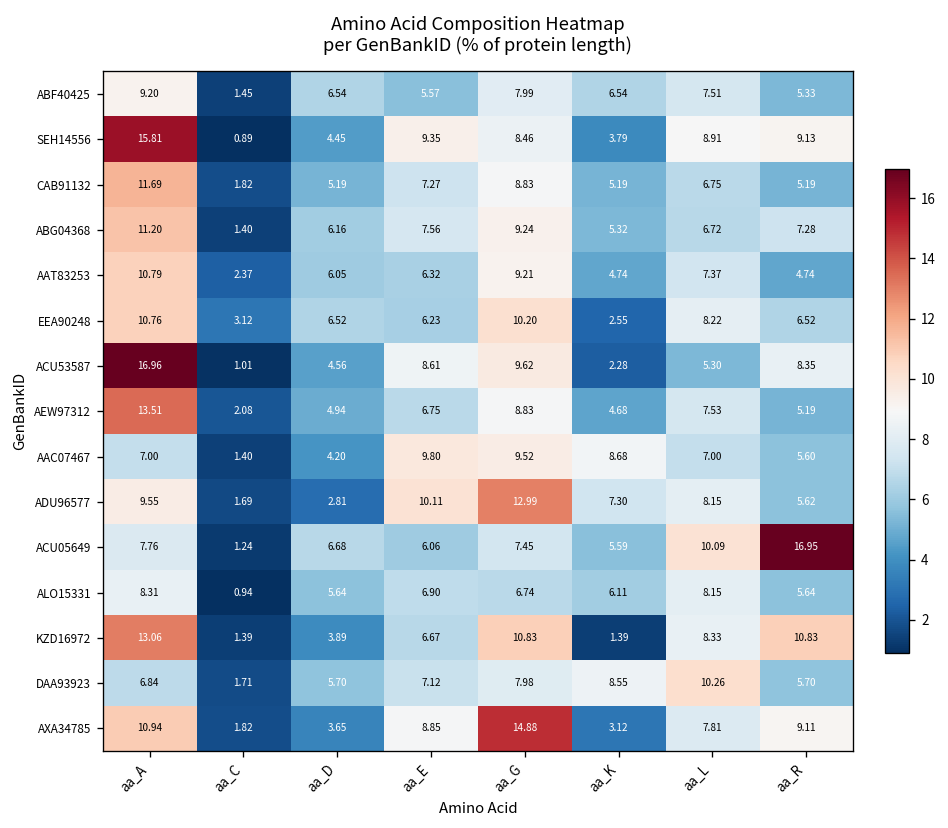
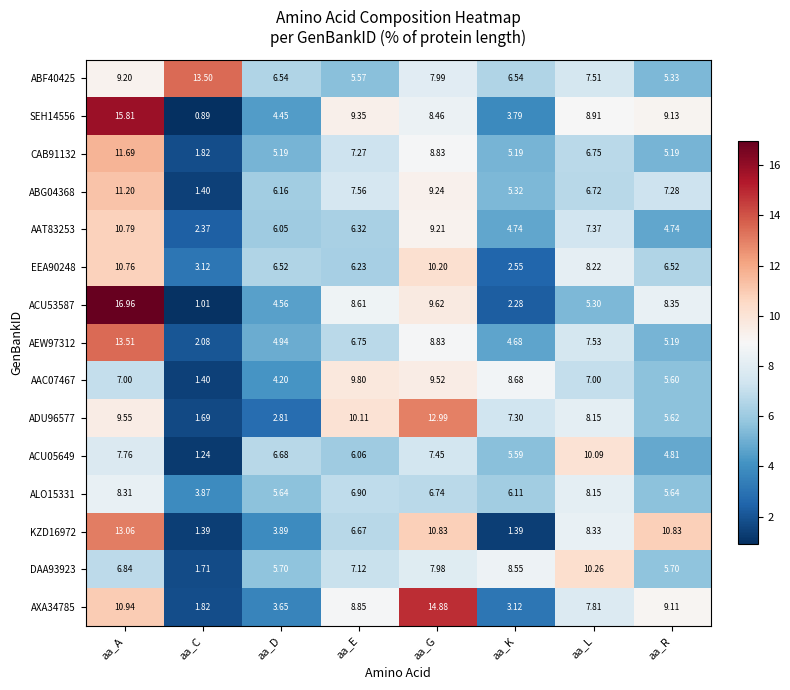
ABF40425, aa_C: 1.45 -> 13.50
ACU05649, aa_R: 16.95 -> 4.81
ALO15331, aa_C: 0.94 -> 3.87
